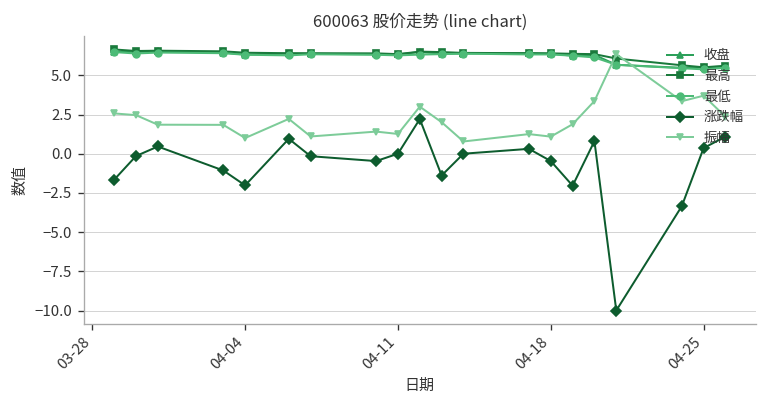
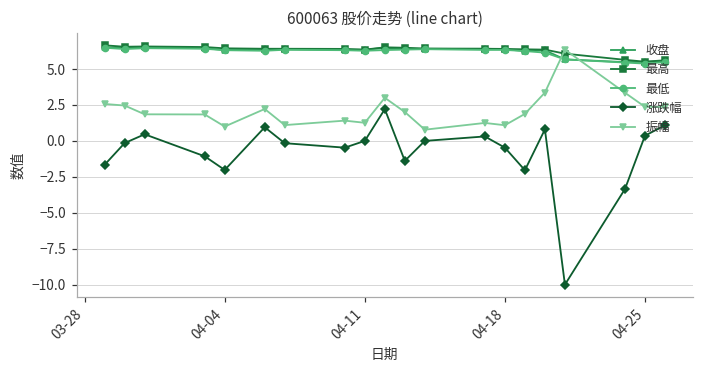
振幅, 04-25: 3.7 -> 2.4
